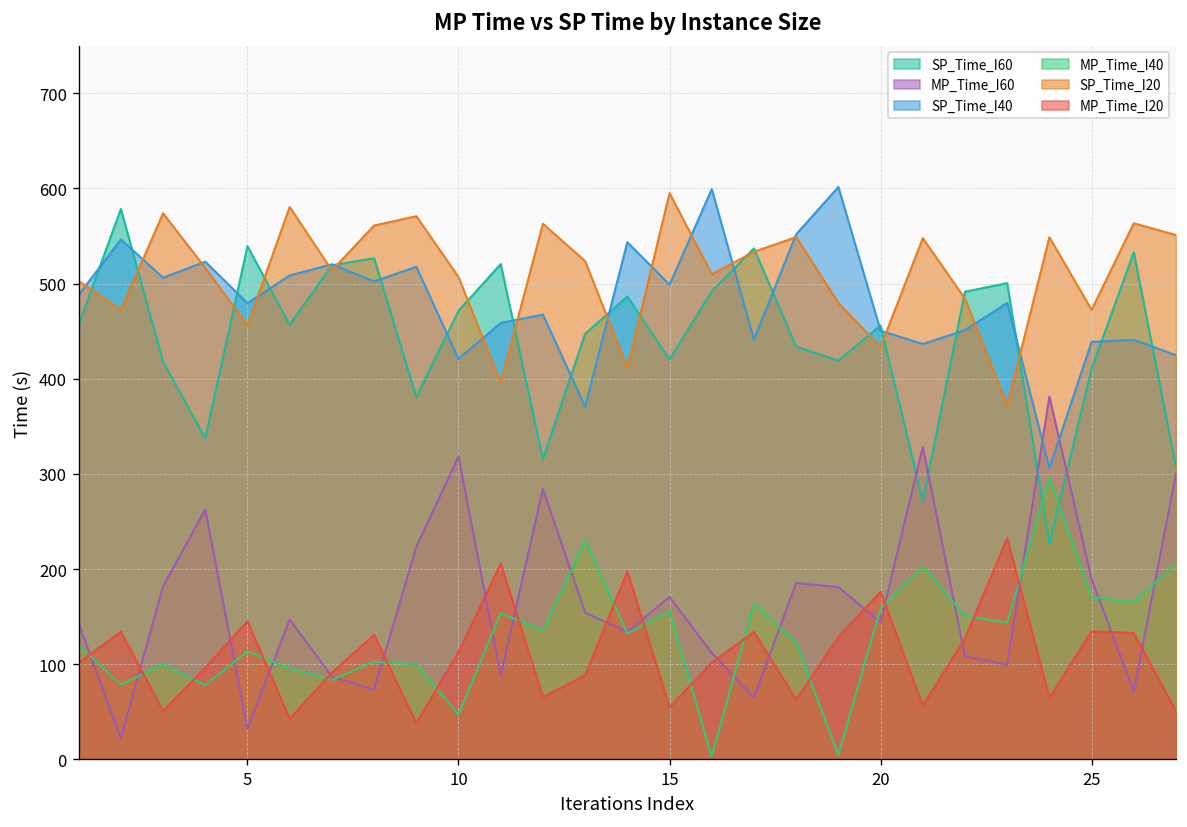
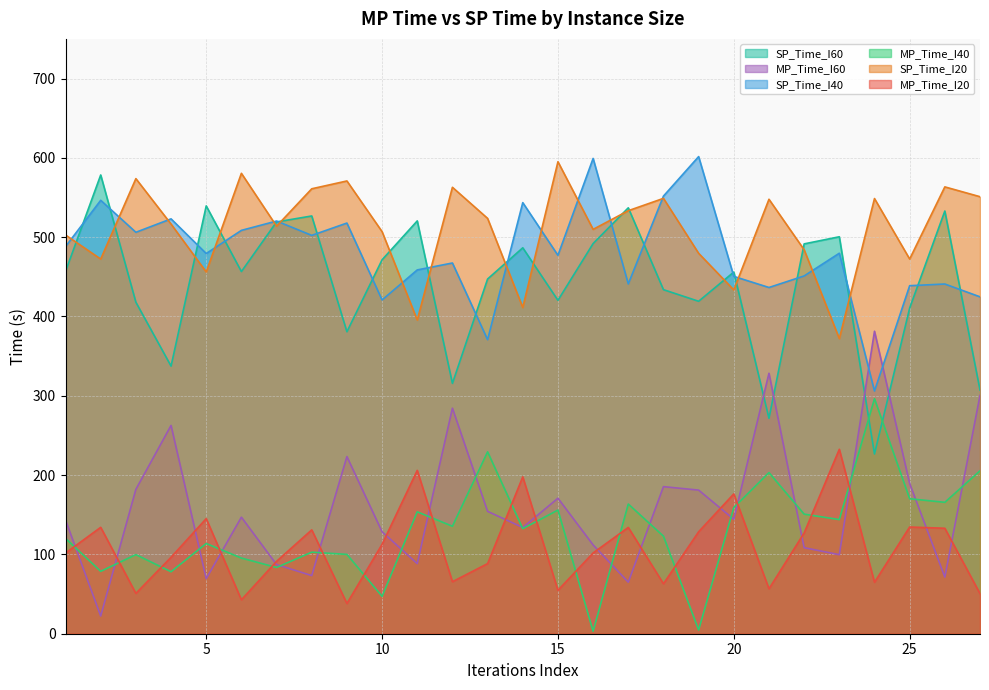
MP_Time_I60, 5: 30 -> 70
MP_Time_I60, 10: 320 -> 130
SP_Time_I40, 15: 500 -> 480
